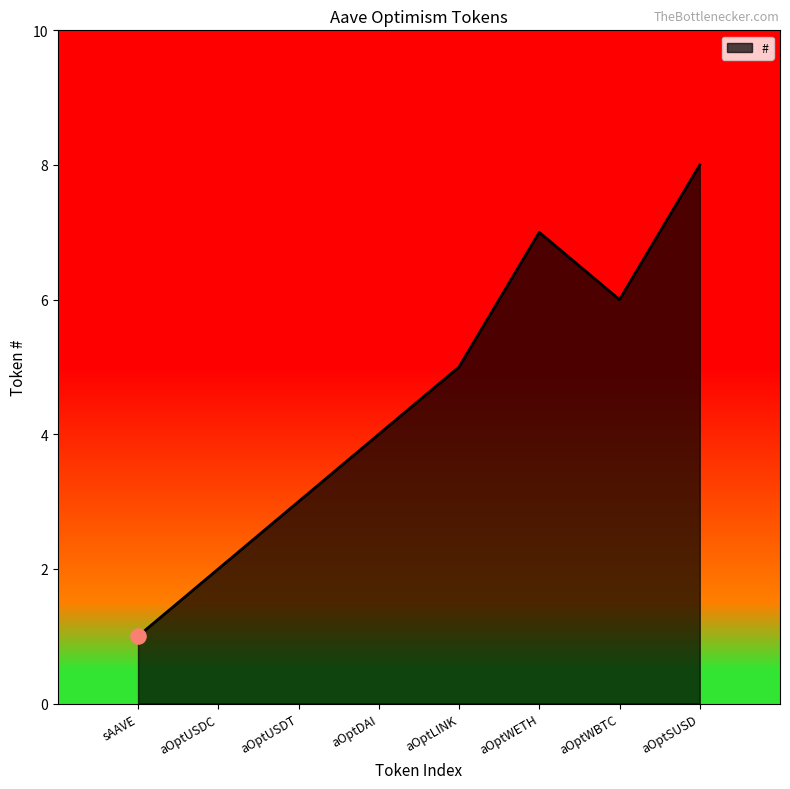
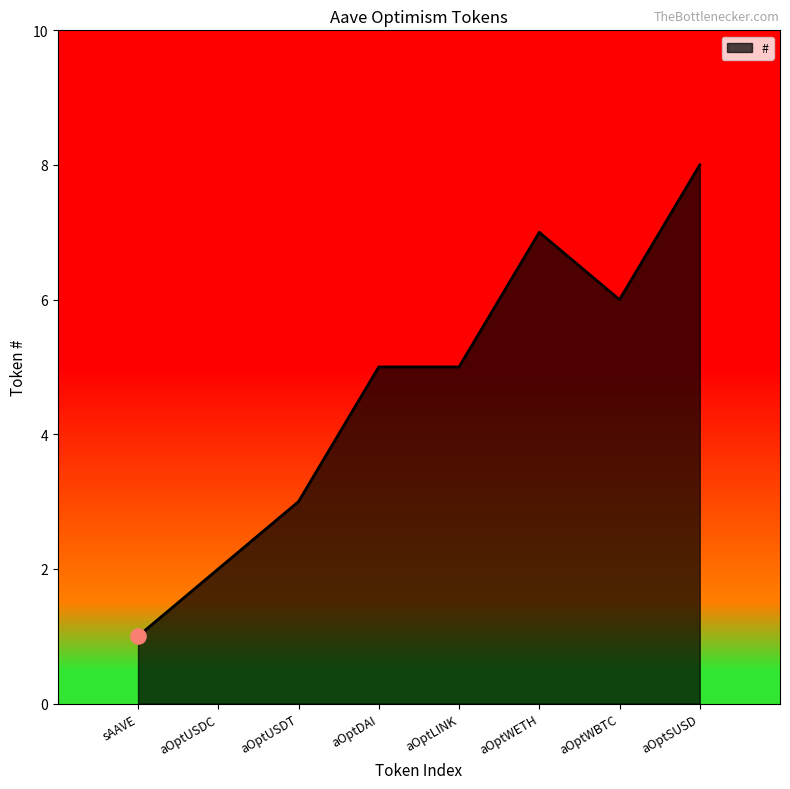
#, aOptDAI: 4 -> 5
